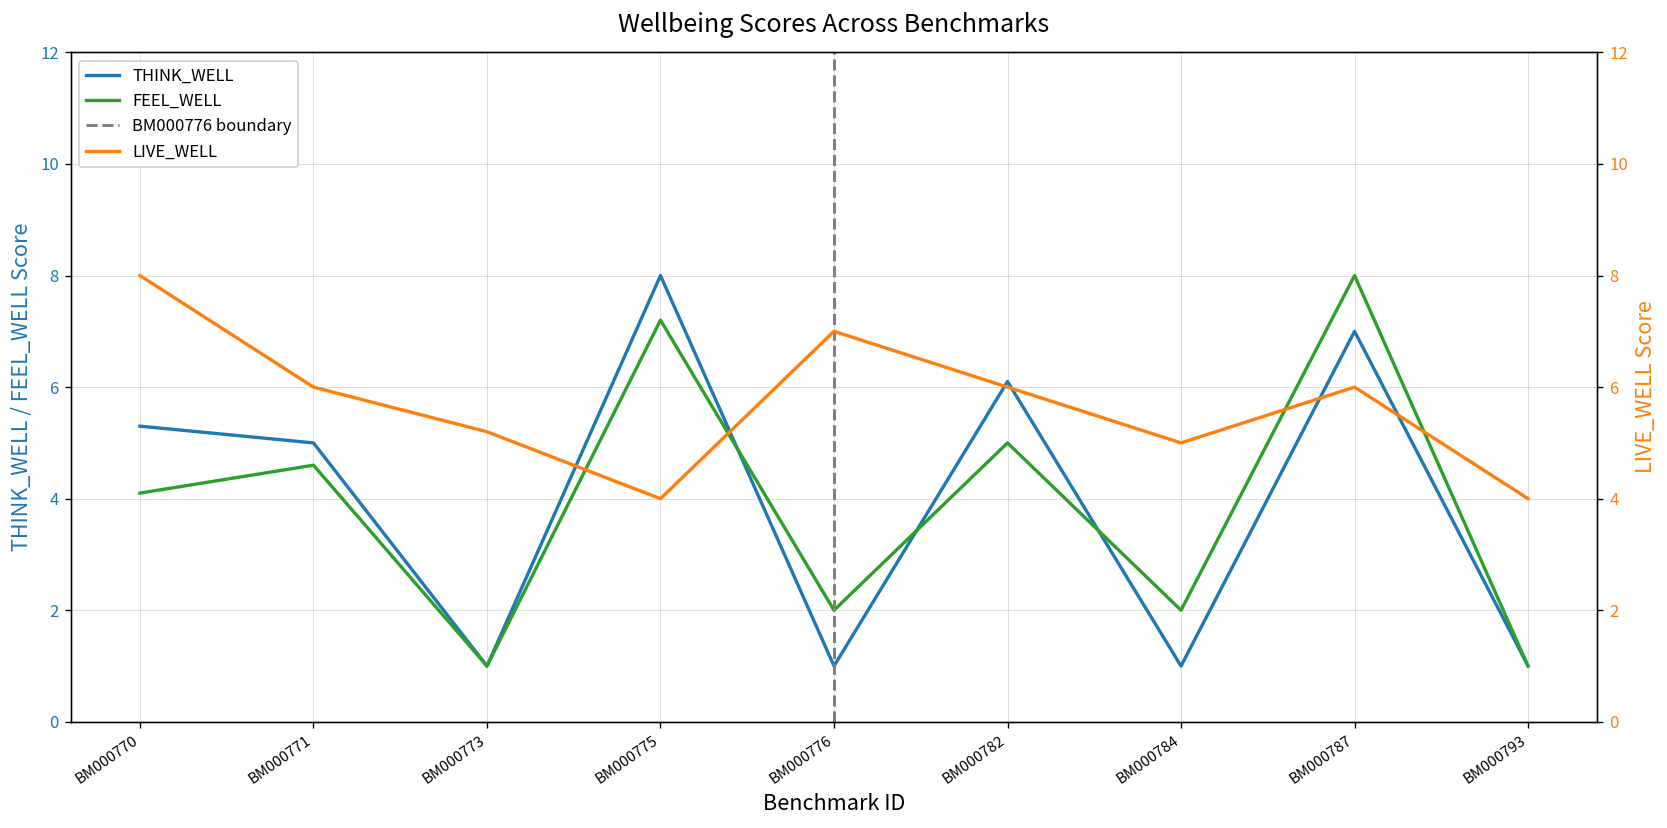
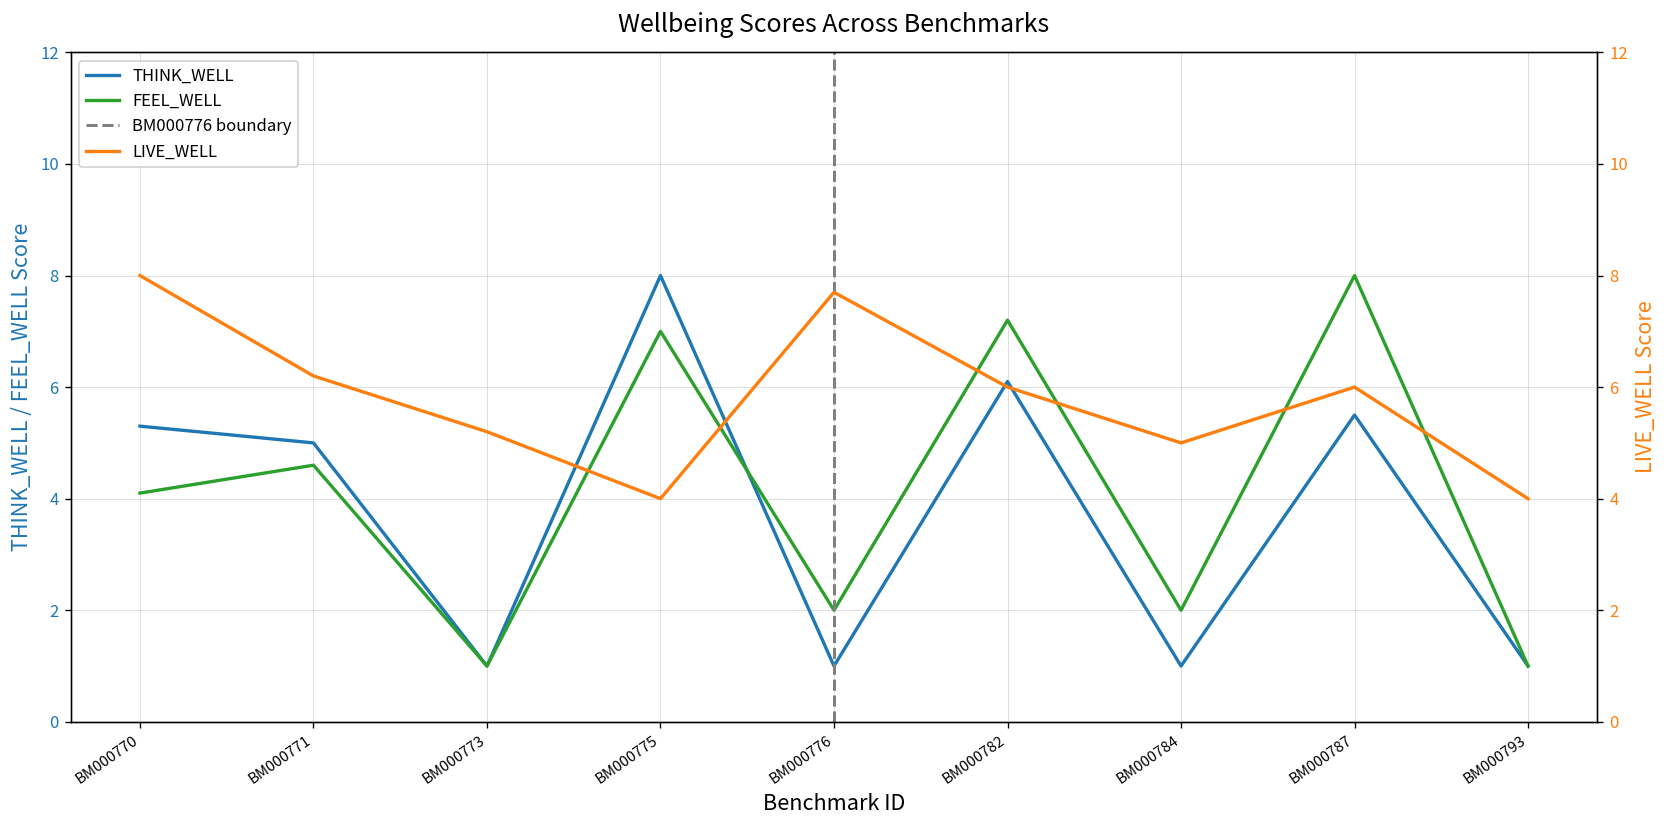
FEEL_WELL, BM000775: 7.2 -> 7.0
FEEL_WELL, BM000782: 5.0 -> 7.2
THINK_WELL, BM000787: 7.0 -> 5.5
LIVE_WELL, BM000771: 6.0 -> 6.2
LIVE_WELL, BM000776: 7.0 -> 7.7
